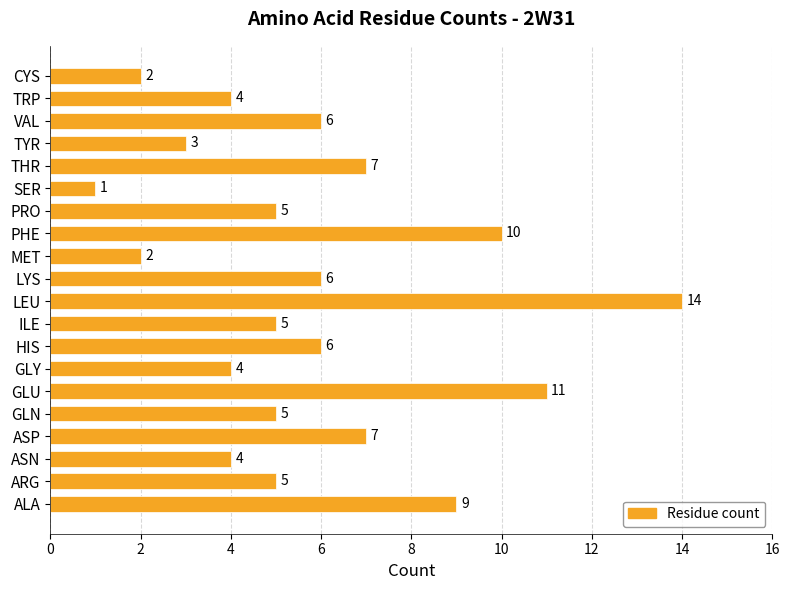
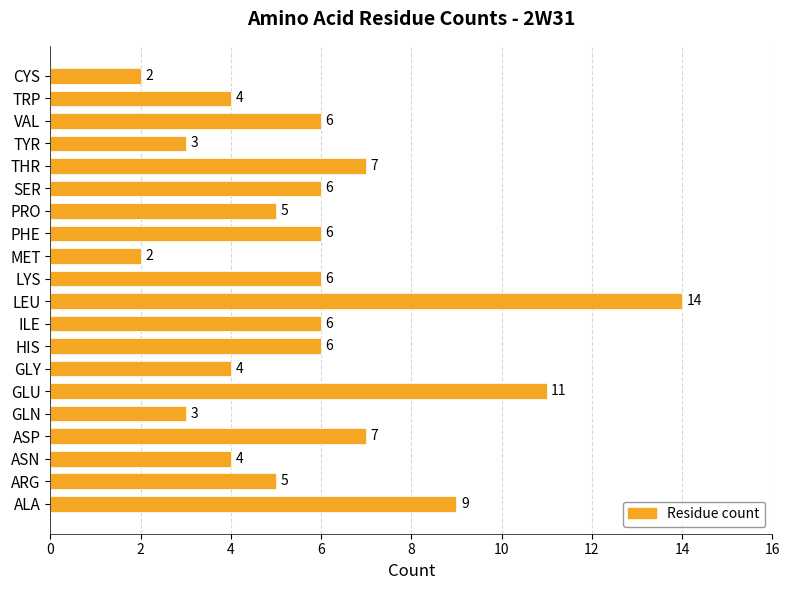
SER: 1 -> 6
PHE: 10 -> 6
ILE: 5 -> 6
GLN: 5 -> 3
